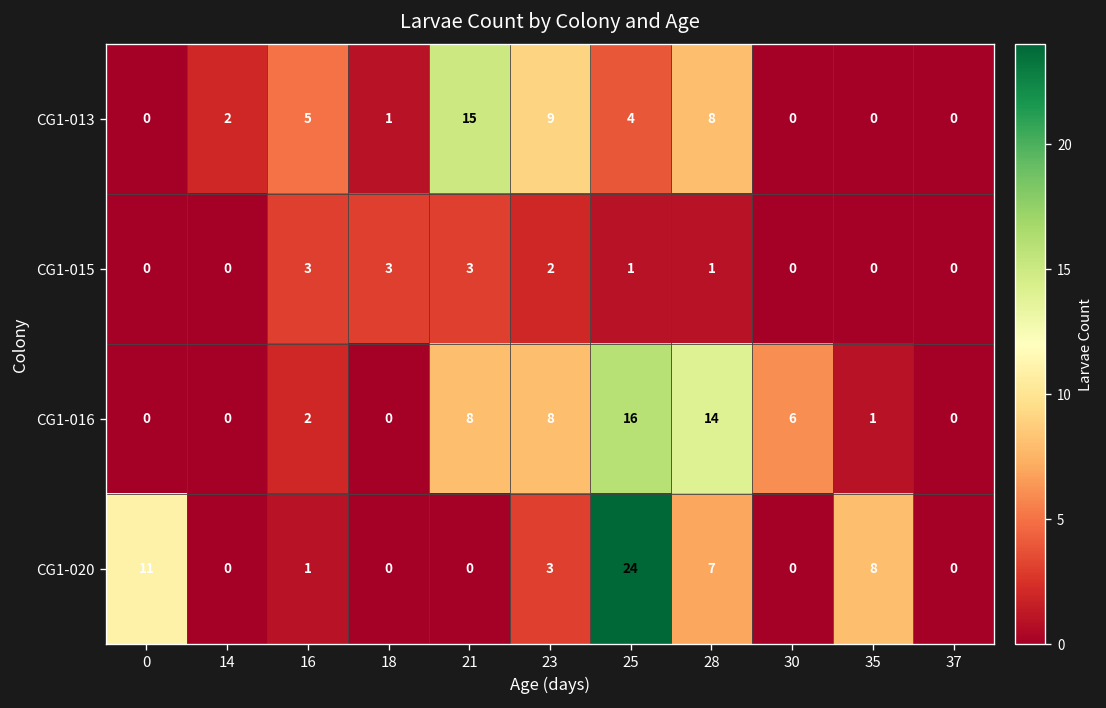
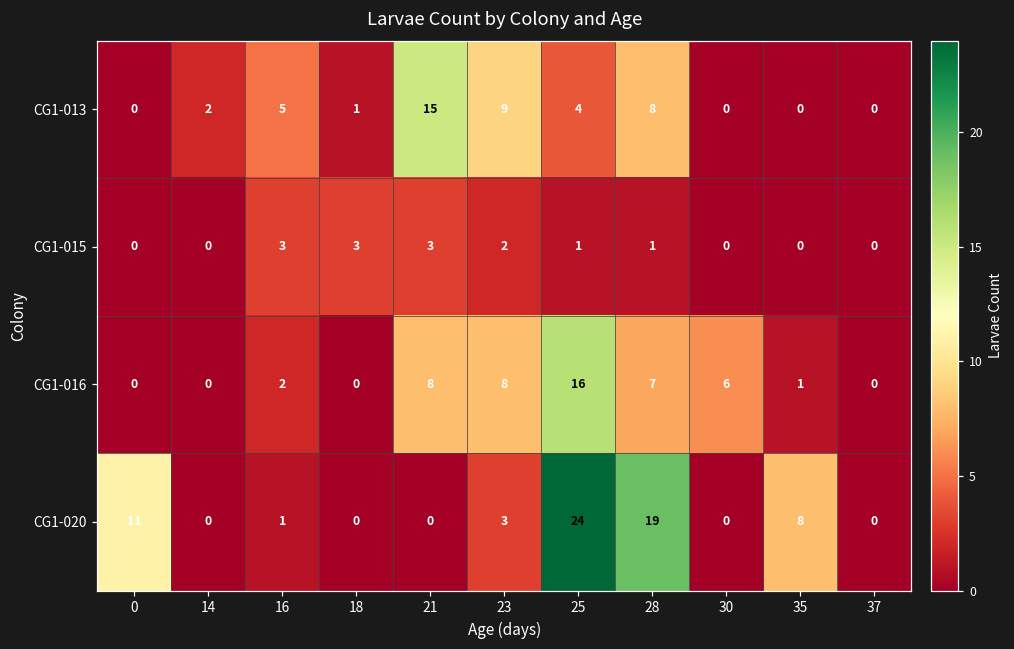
CG1-016, 28: 14 -> 7
CG1-020, 28: 7 -> 19
